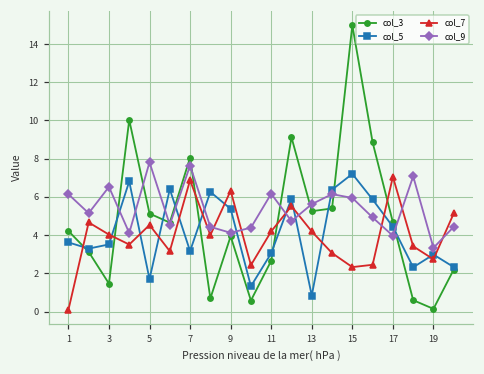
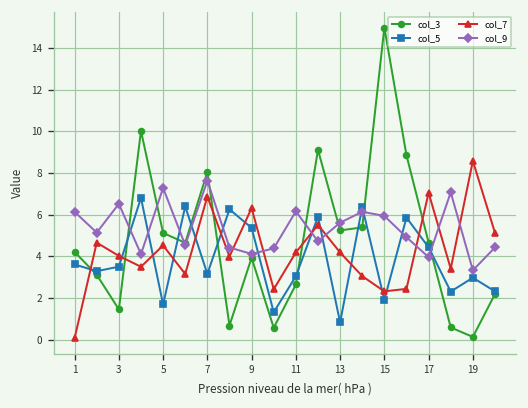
col_9, 5: 7.8 -> 7.3
col_5, 15: 7.2 -> 1.9
col_7, 19: 2.7 -> 8.6
